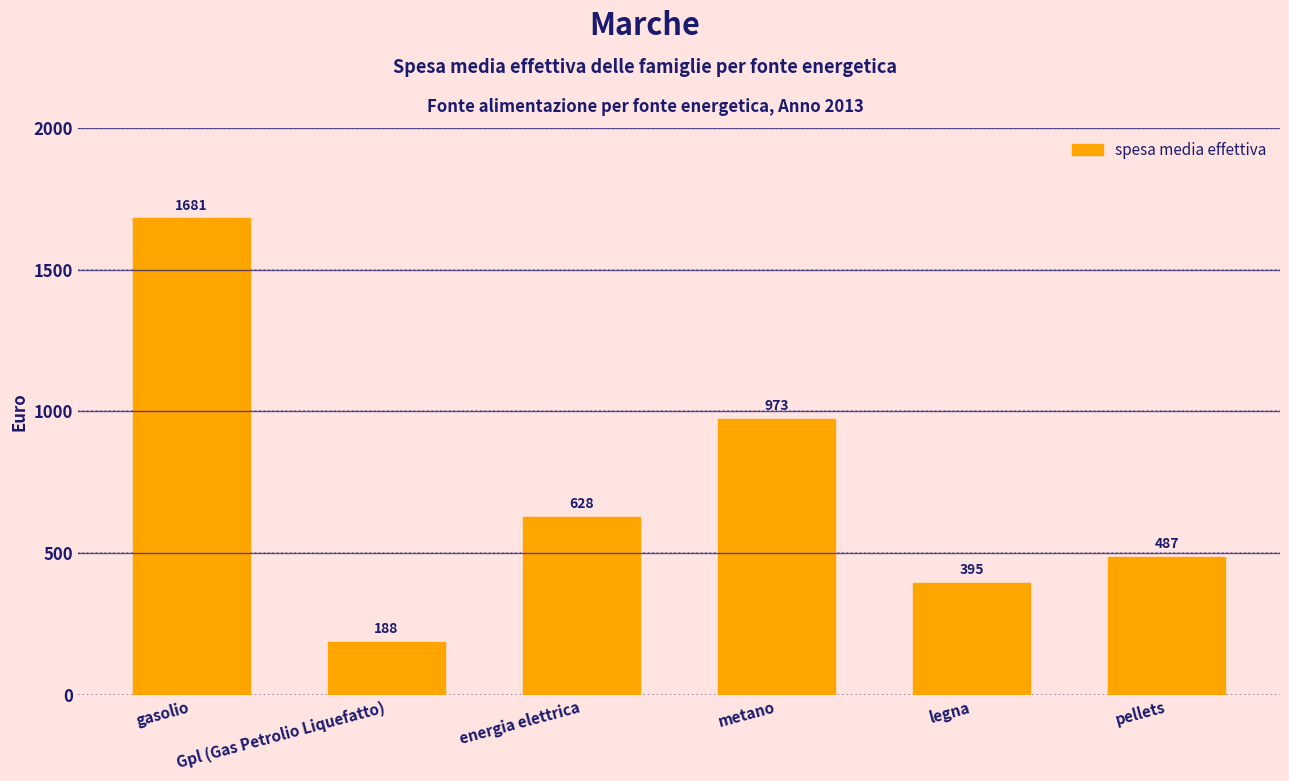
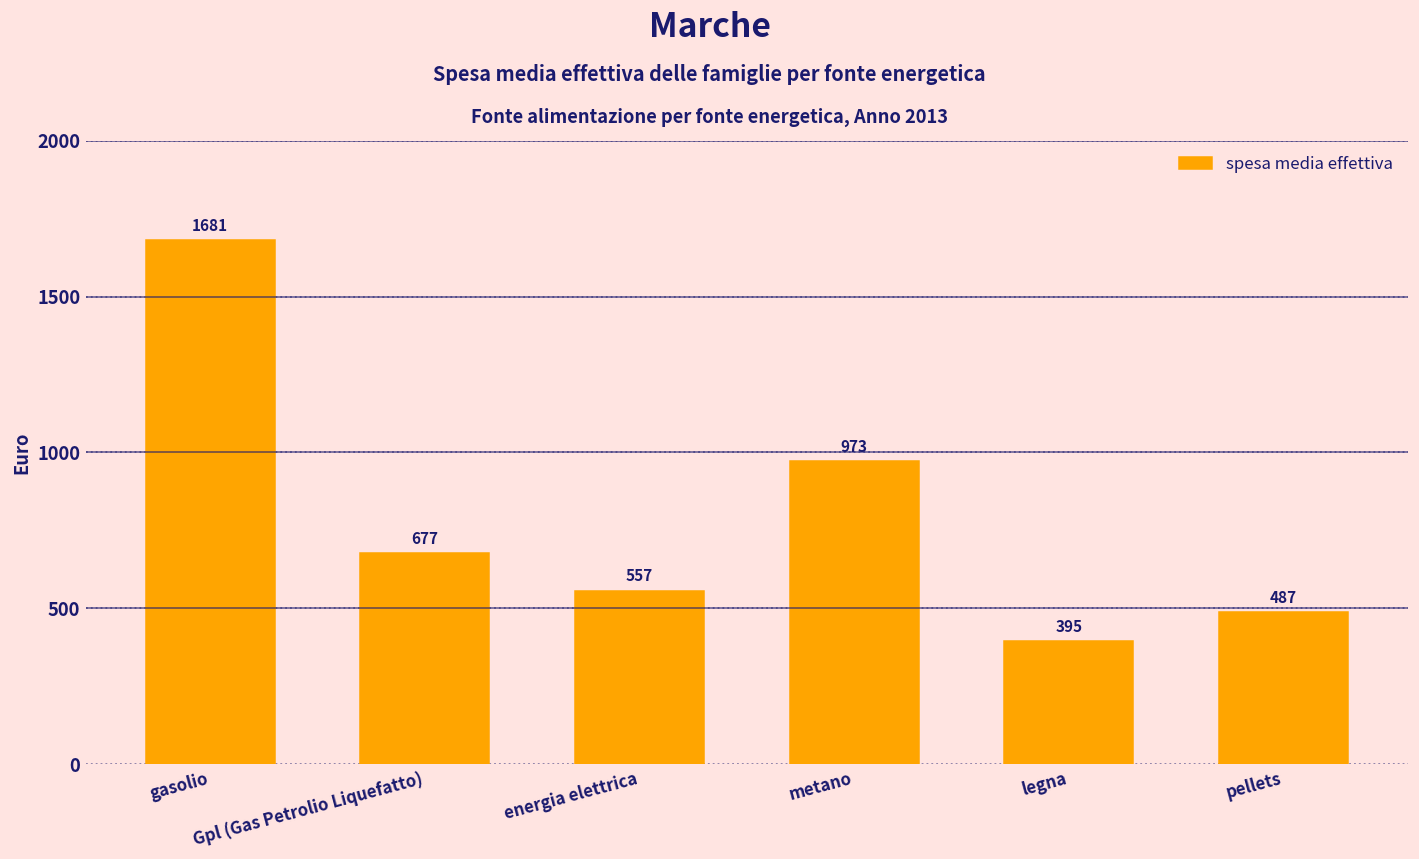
Gpl (Gas Petrolio Liquefatto): 188 -> 677
energia elettrica: 628 -> 557
